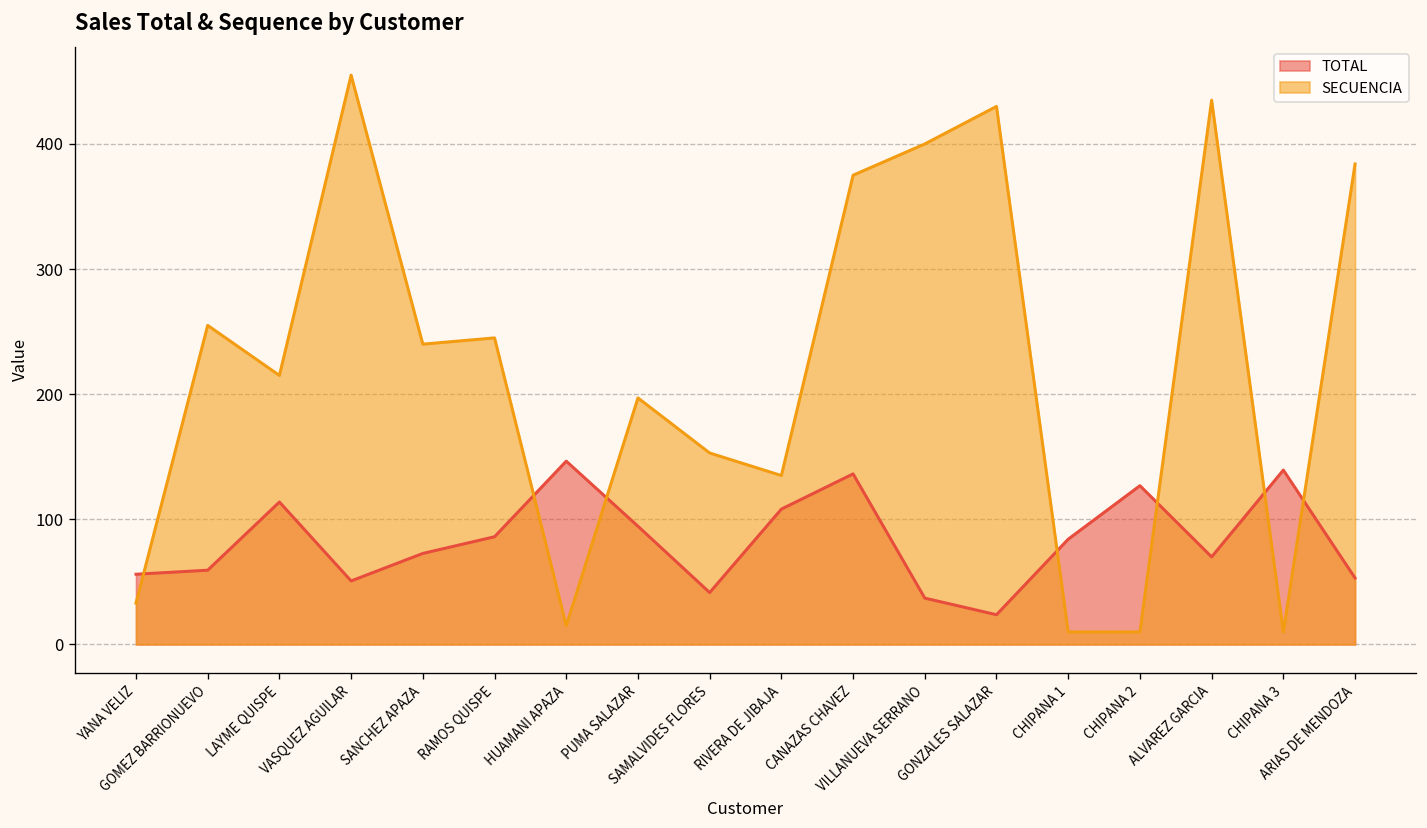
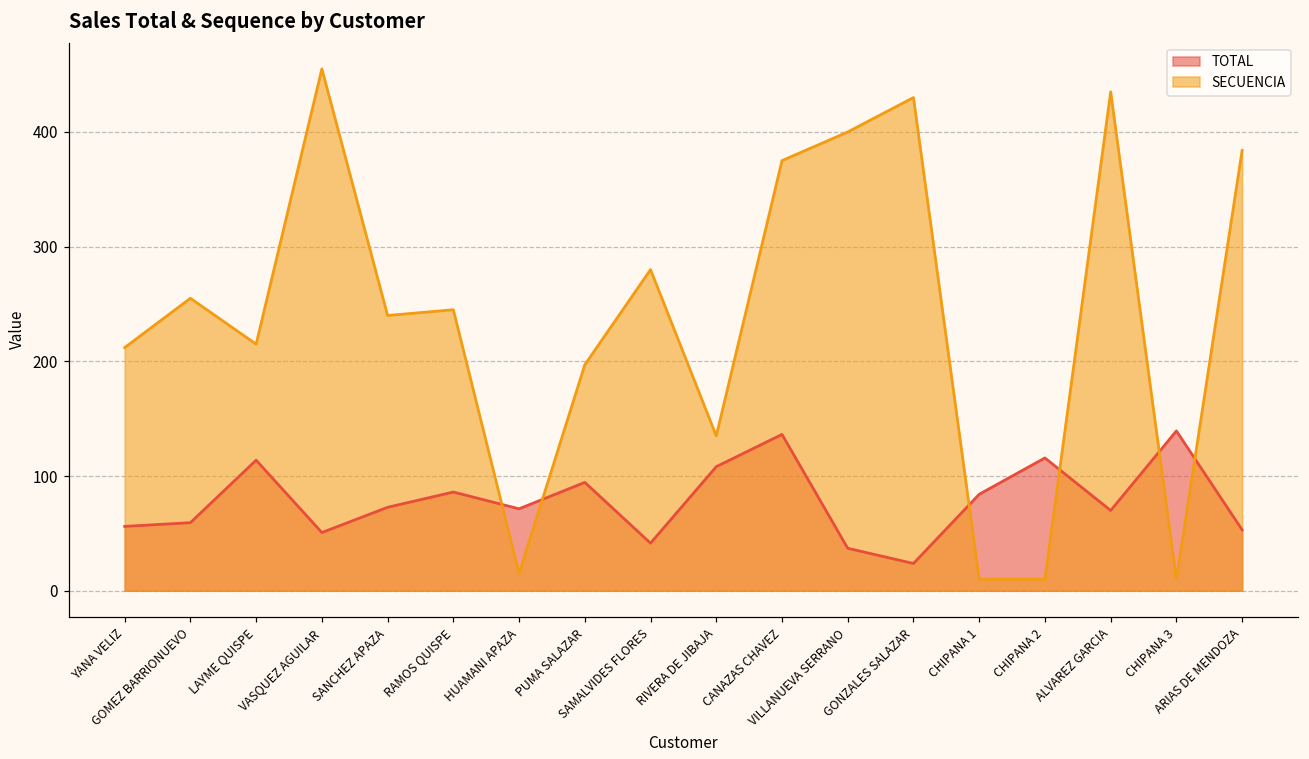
SECUENCIA, YANA VELIZ: 33 -> 212
TOTAL, HUAMANI APAZA: 146 -> 71
SECUENCIA, SAMALVIDES FLORES: 153 -> 280
TOTAL, CHIPANA 2: 127 -> 116
